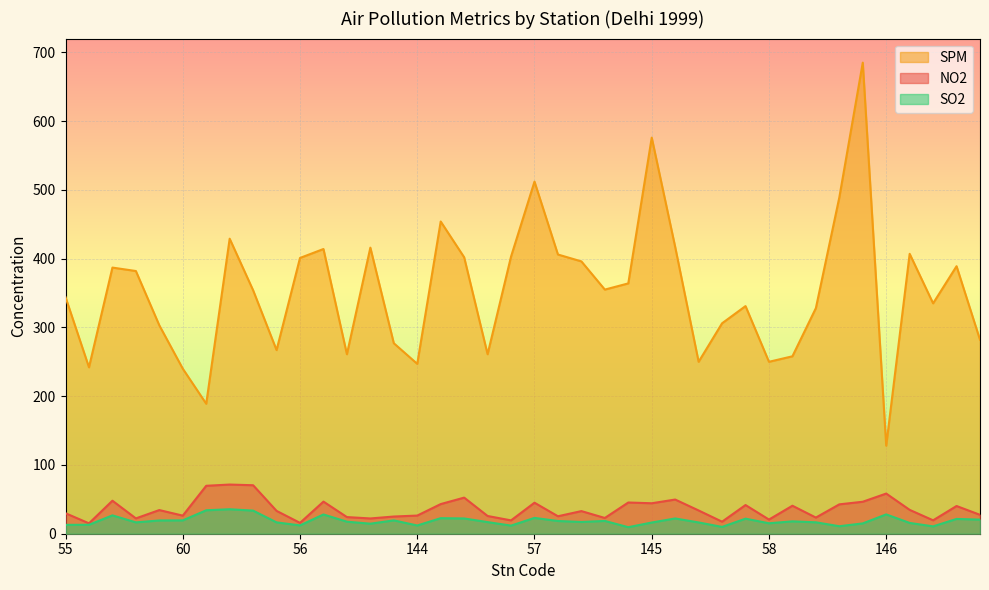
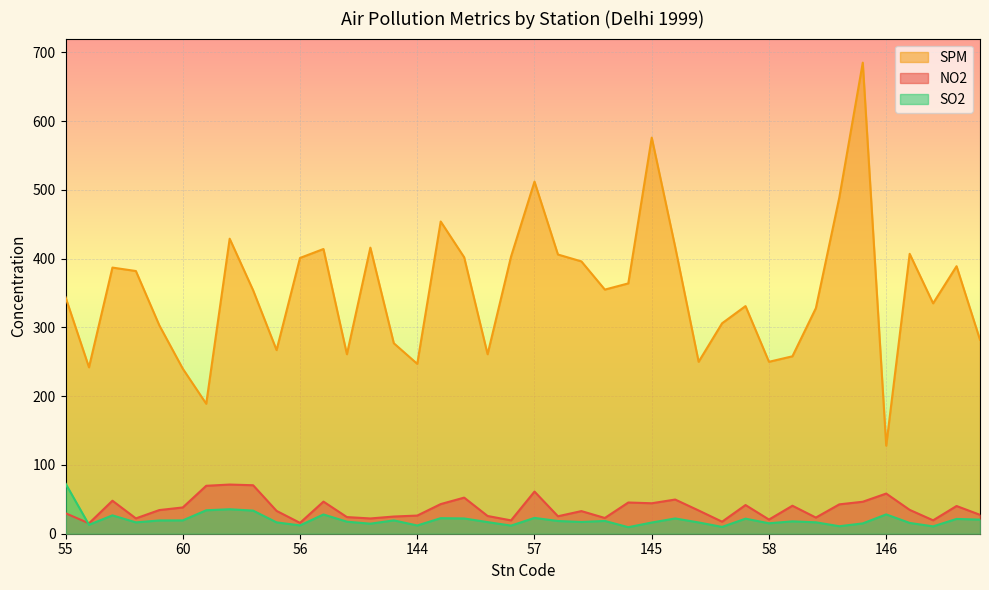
SO2, 55: 10 -> 70
NO2, 60: 30 -> 40
NO2, 57: 50 -> 60
